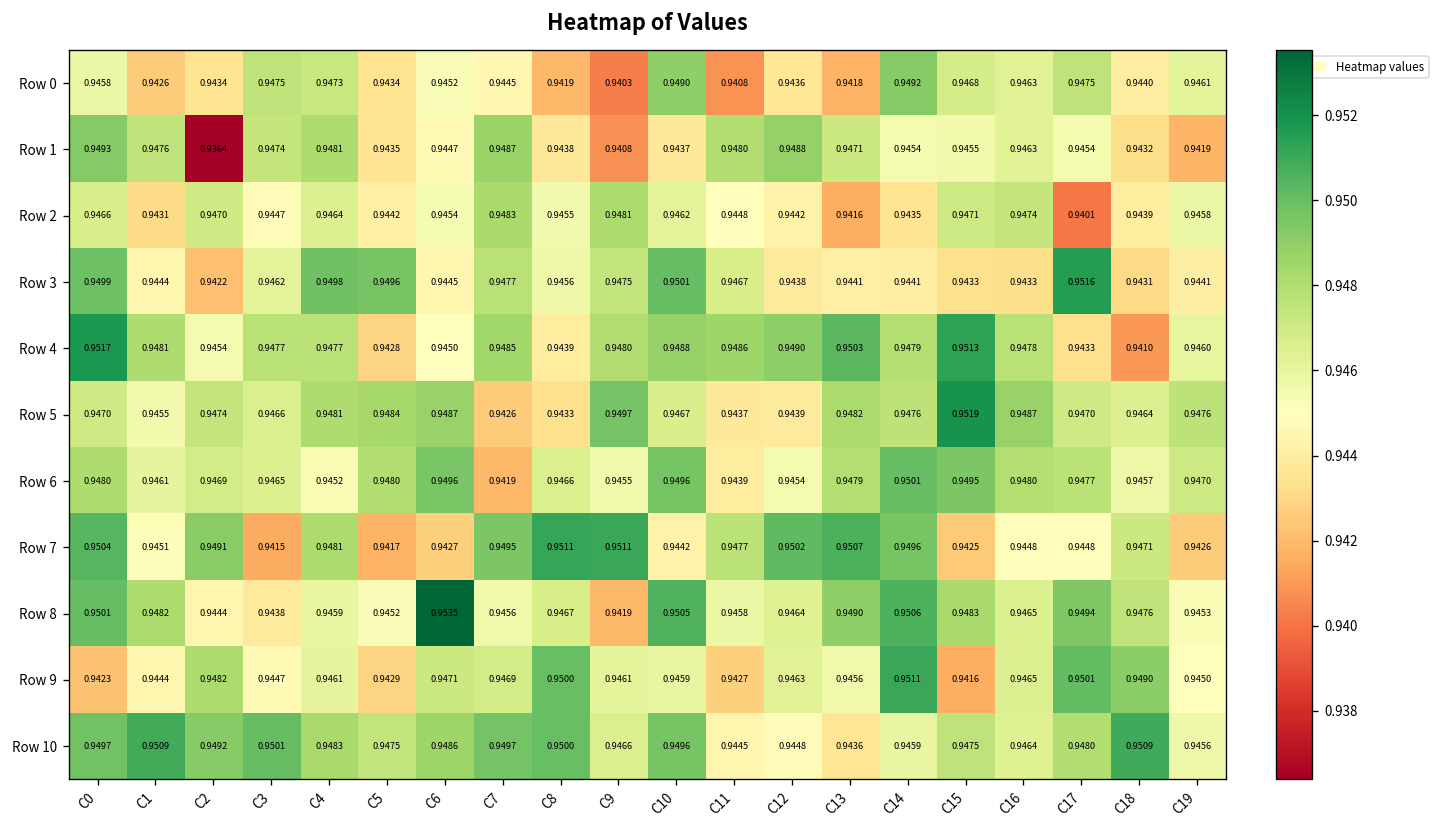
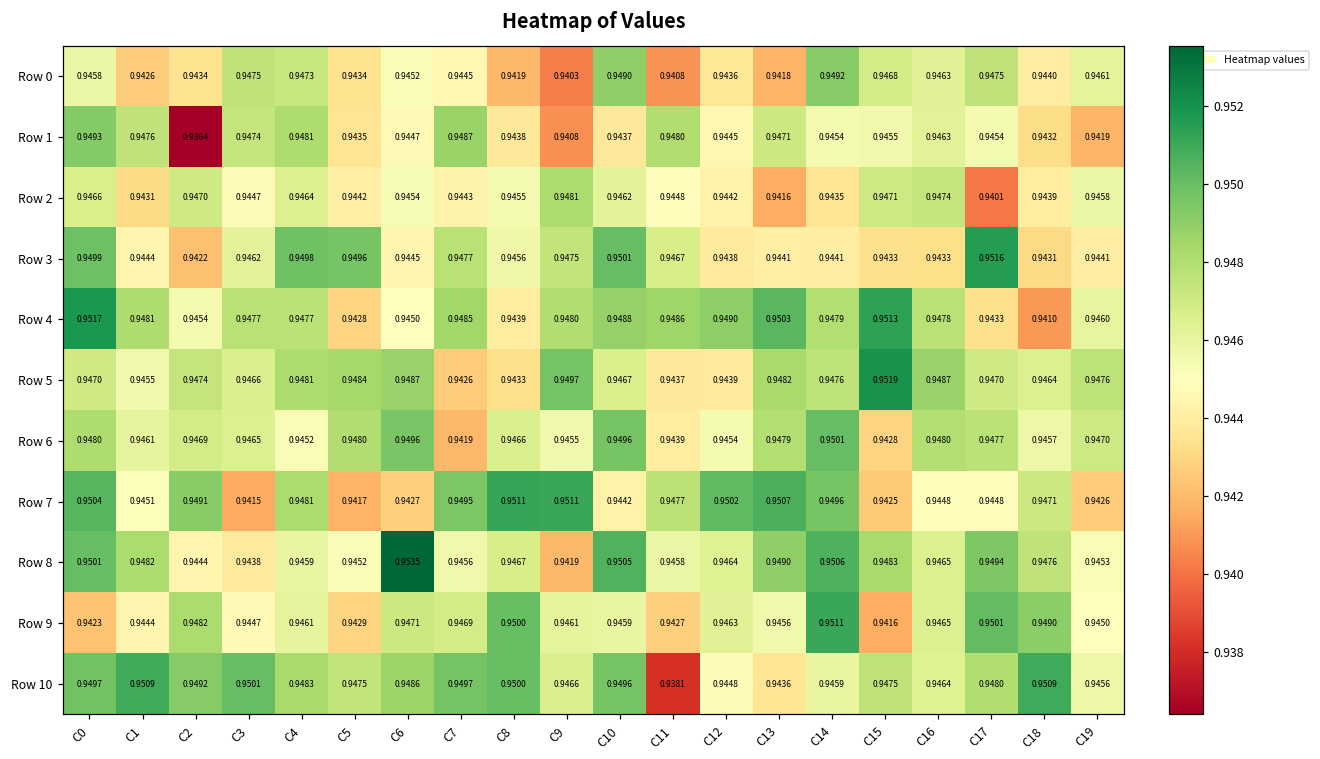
Row 1, C12: 0.9488 -> 0.9445
Row 2, C7: 0.9483 -> 0.9443
Row 6, C15: 0.9495 -> 0.9428
Row 10, C11: 0.9445 -> 0.9381
